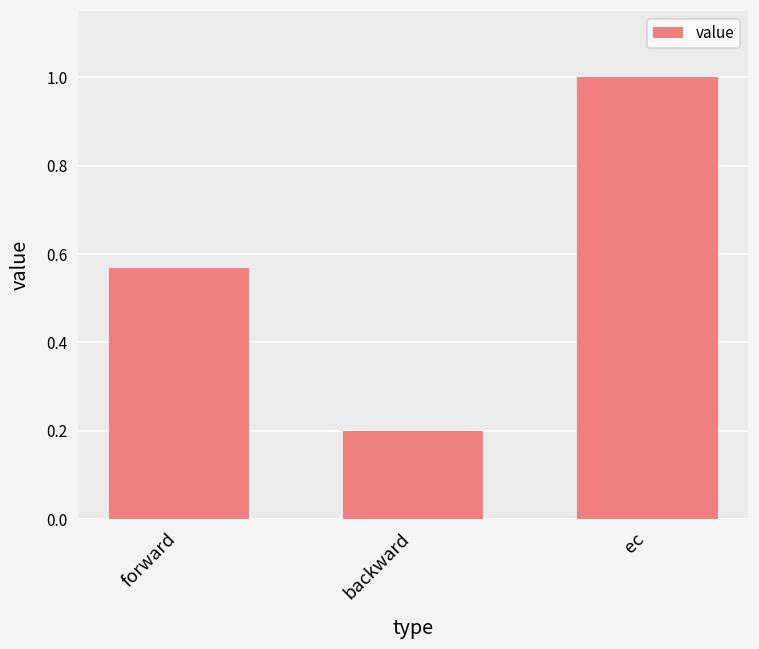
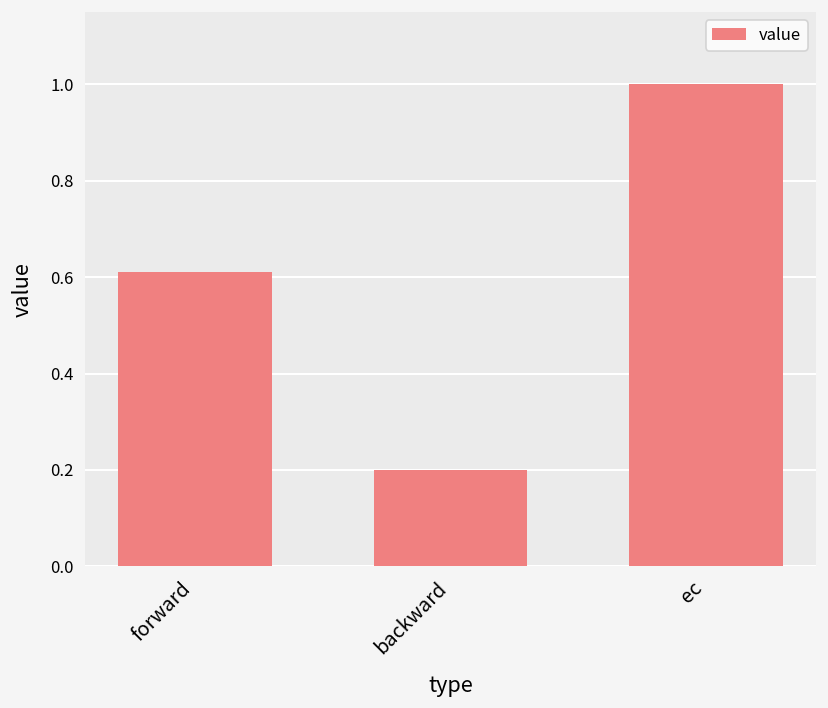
forward: 0.57 -> 0.61
